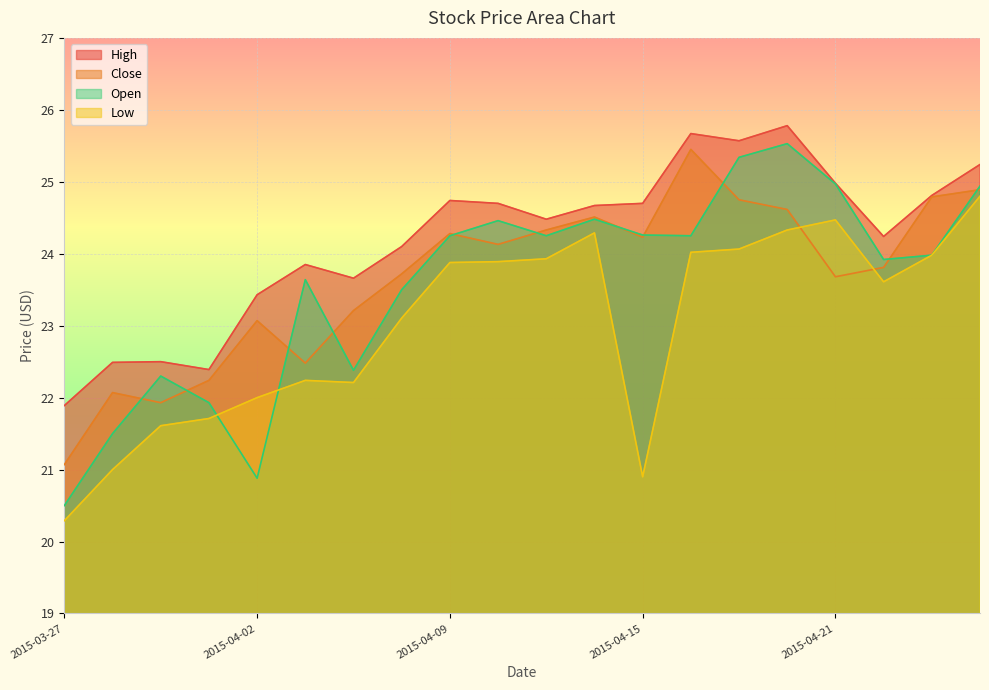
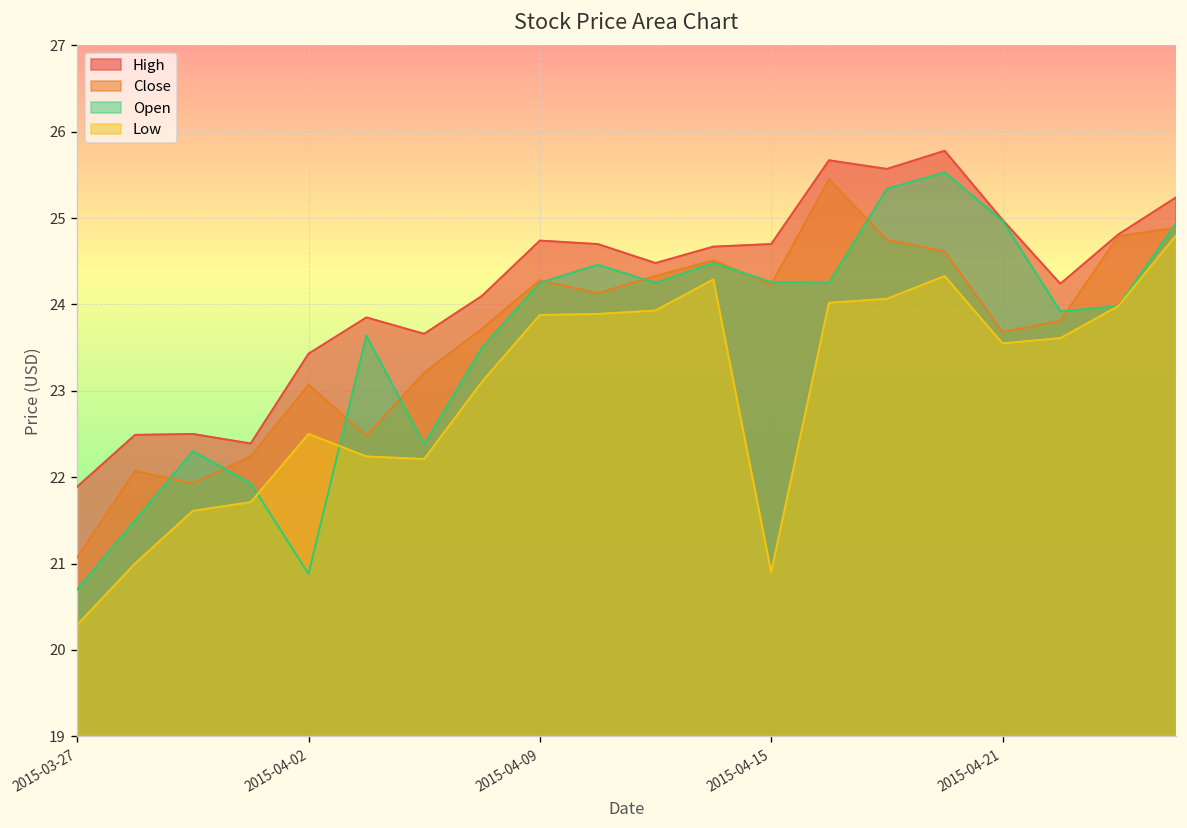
Open, 2015-03-27: 20.5 -> 20.7
Low, 2015-04-02: 22.0 -> 22.5
Low, 2015-04-21: 24.5 -> 23.6
